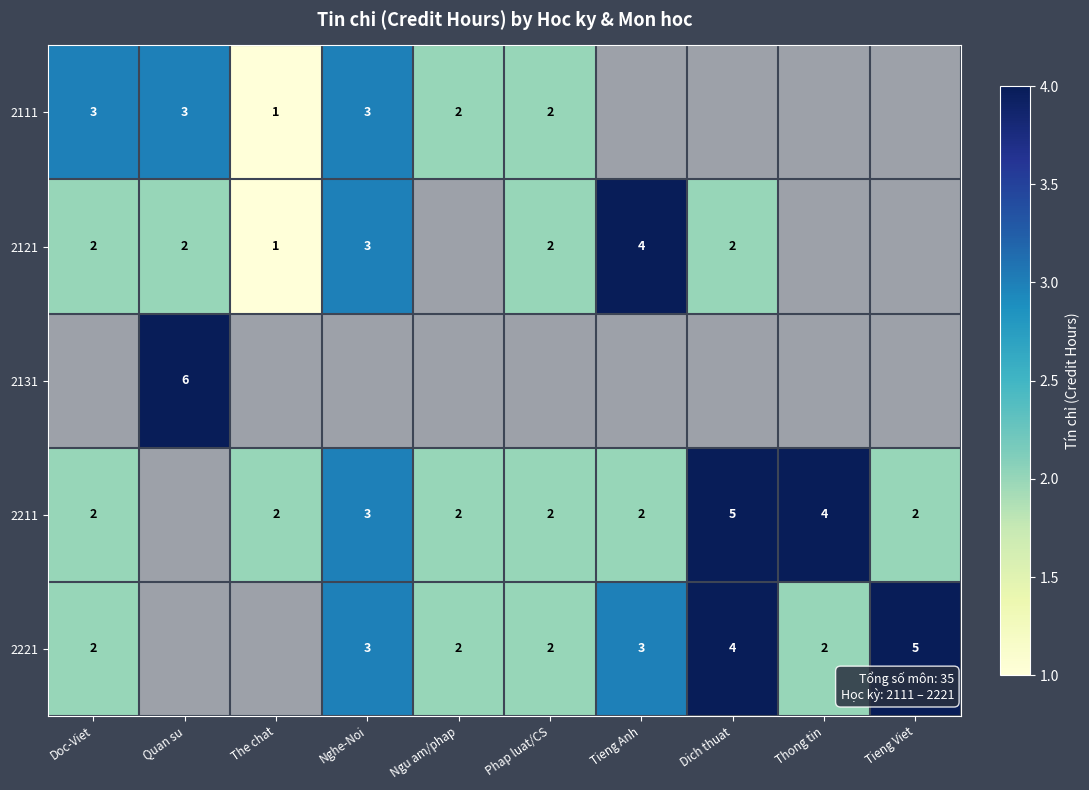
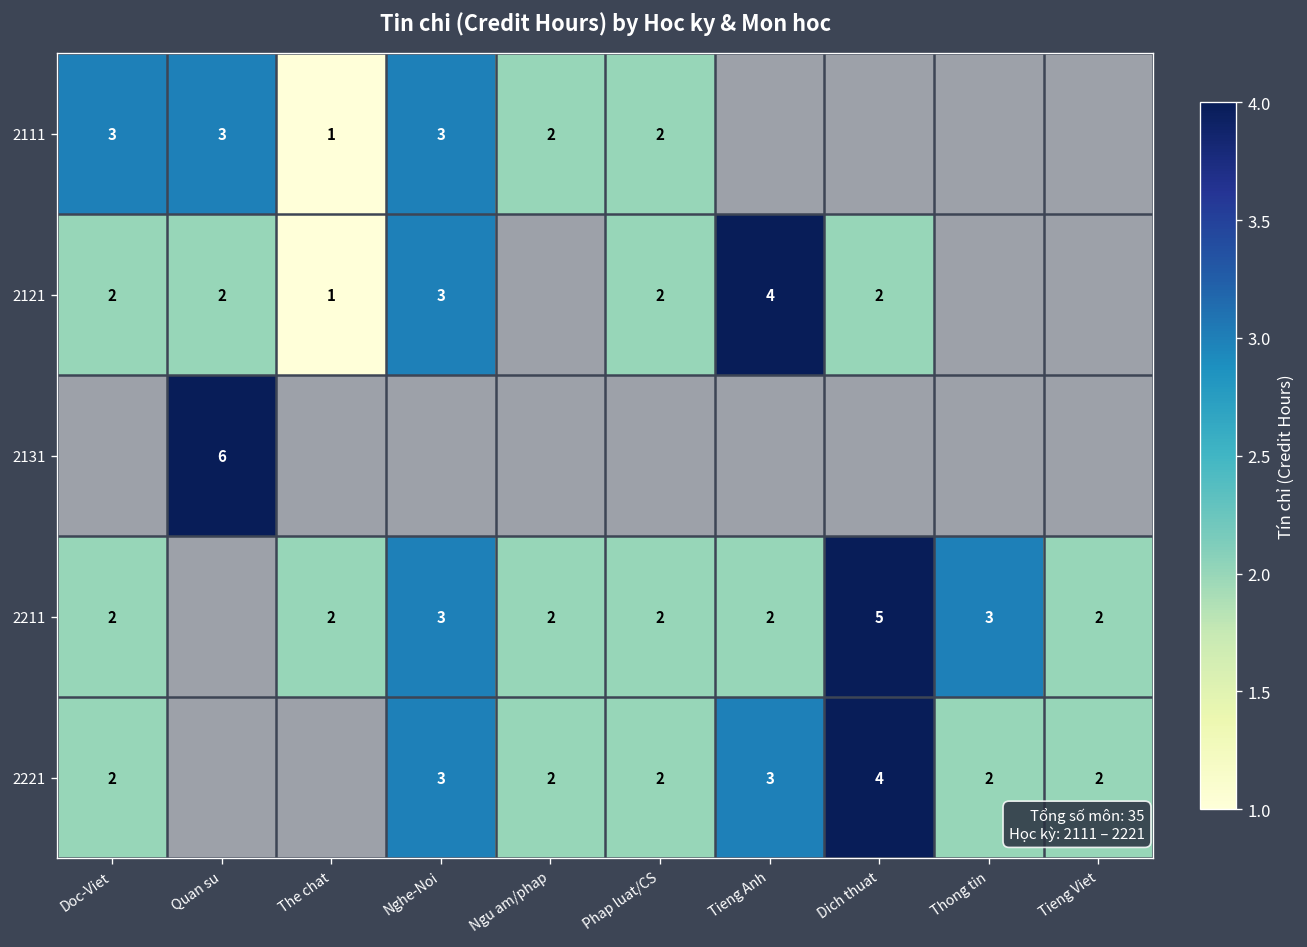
2211, Thong tin: 4 -> 3
2221, Tieng Viet: 5 -> 2
